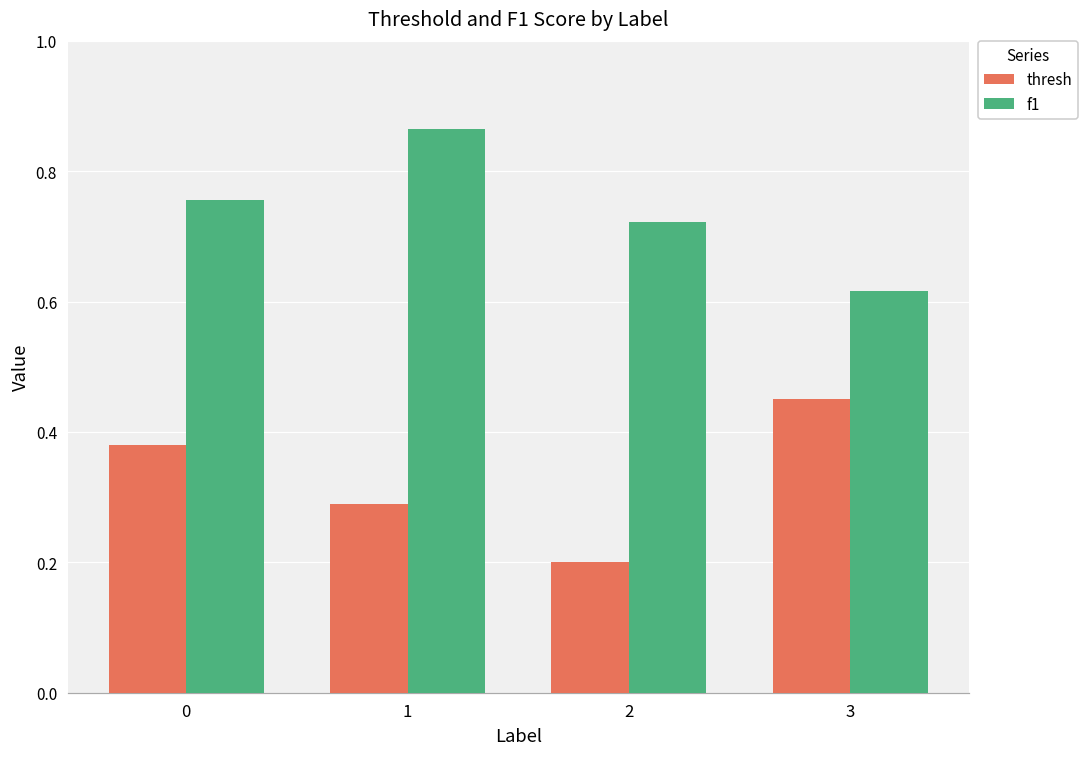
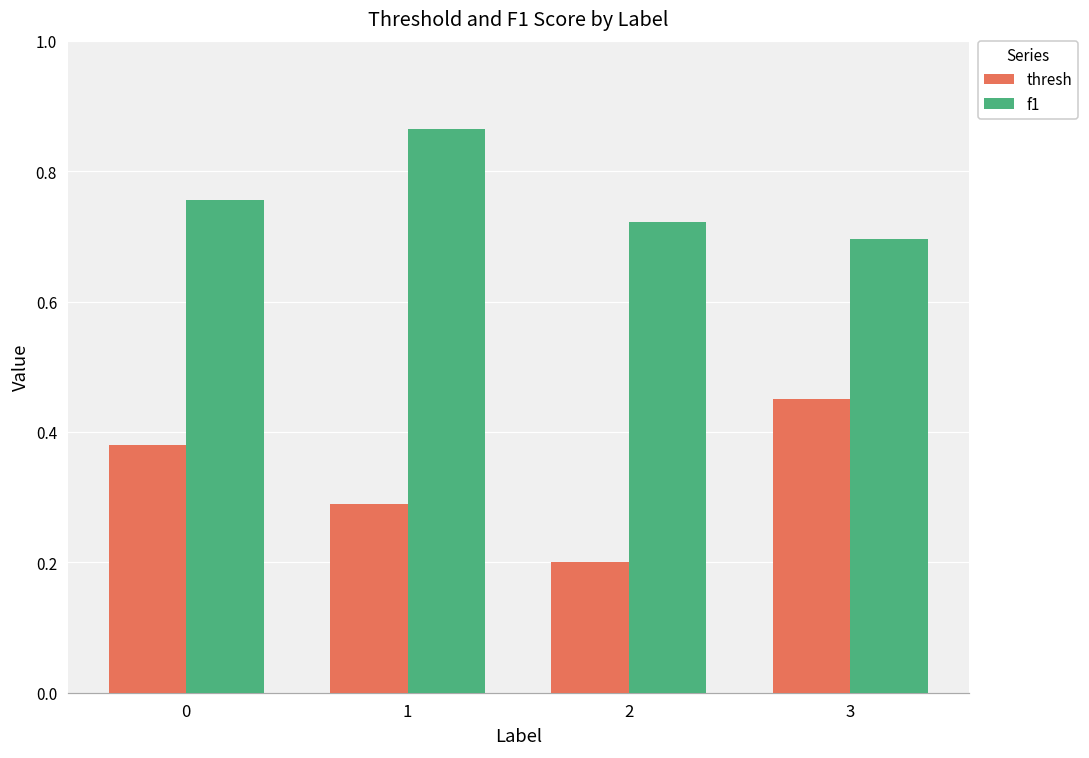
f1, 3: 0.62 -> 0.70
